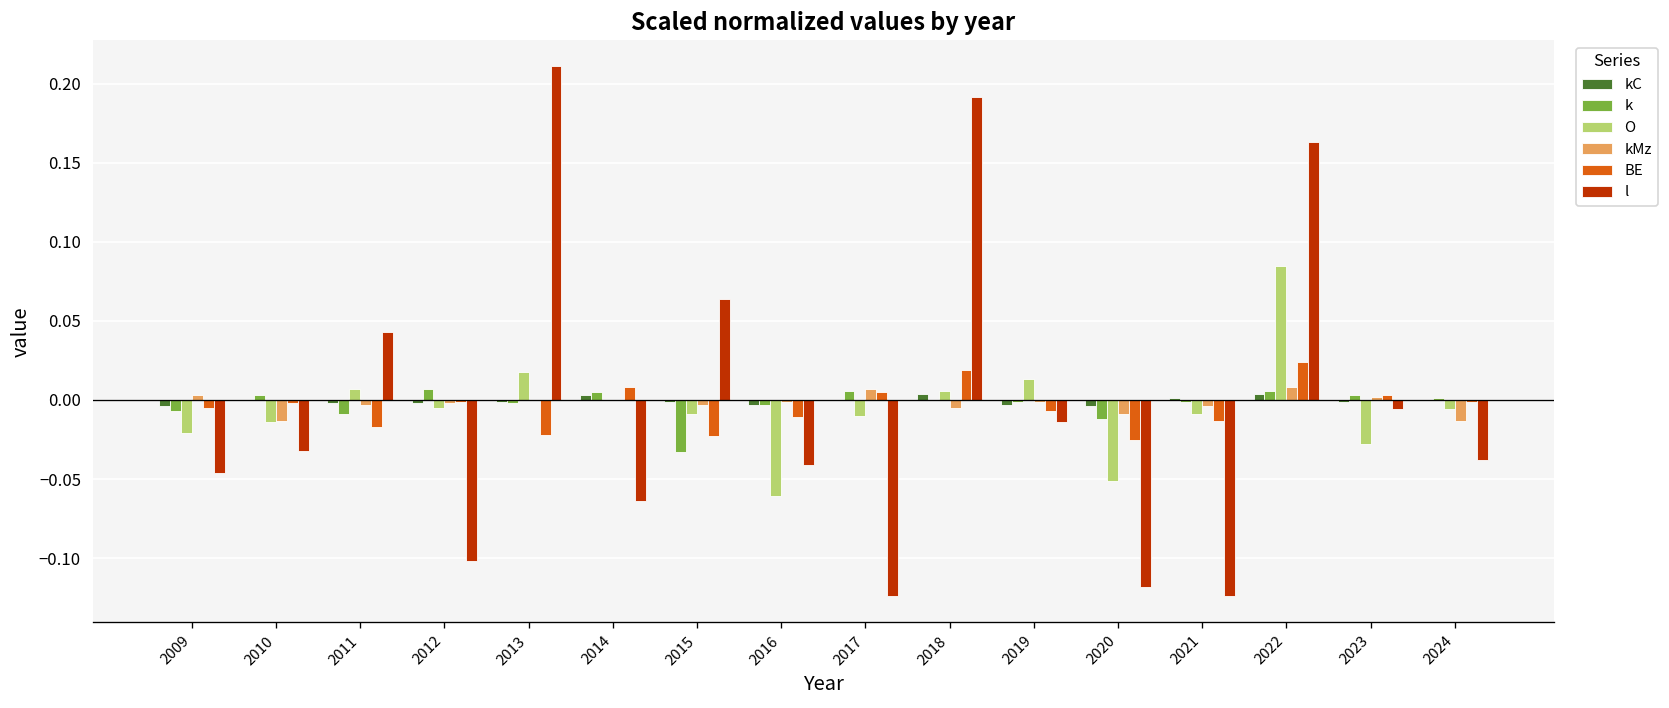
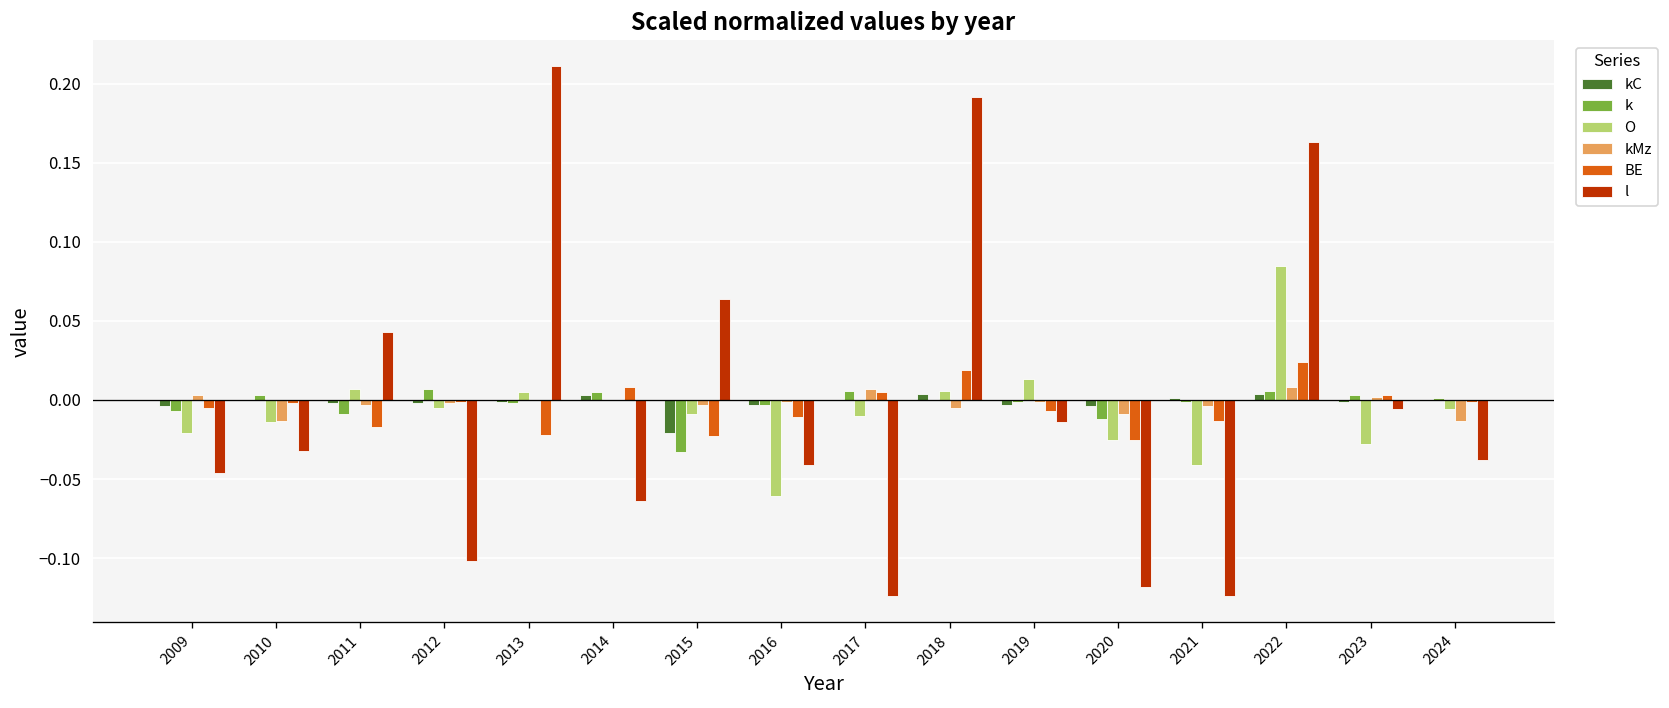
O, 2013: 0.018 -> 0.005
kC, 2015: -0.001 -> -0.021
O, 2020: -0.051 -> -0.025
O, 2021: -0.009 -> -0.041
